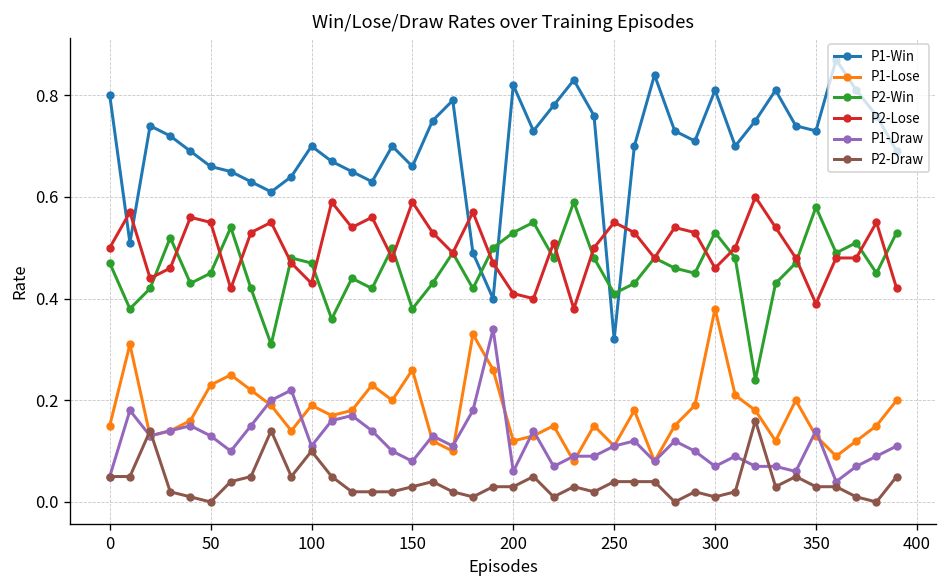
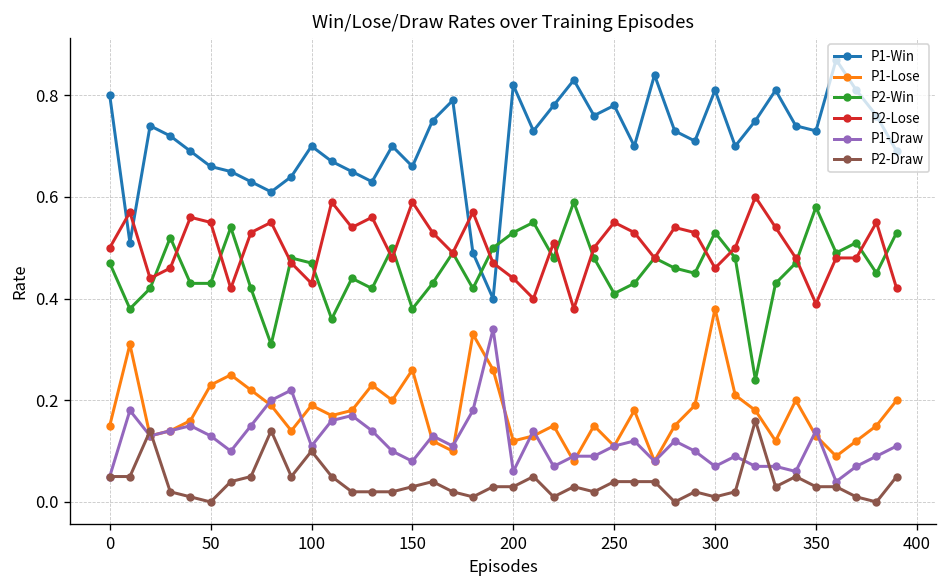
P2-Win, 50: 0.45 -> 0.43
P2-Lose, 200: 0.41 -> 0.44
P1-Win, 250: 0.32 -> 0.78
